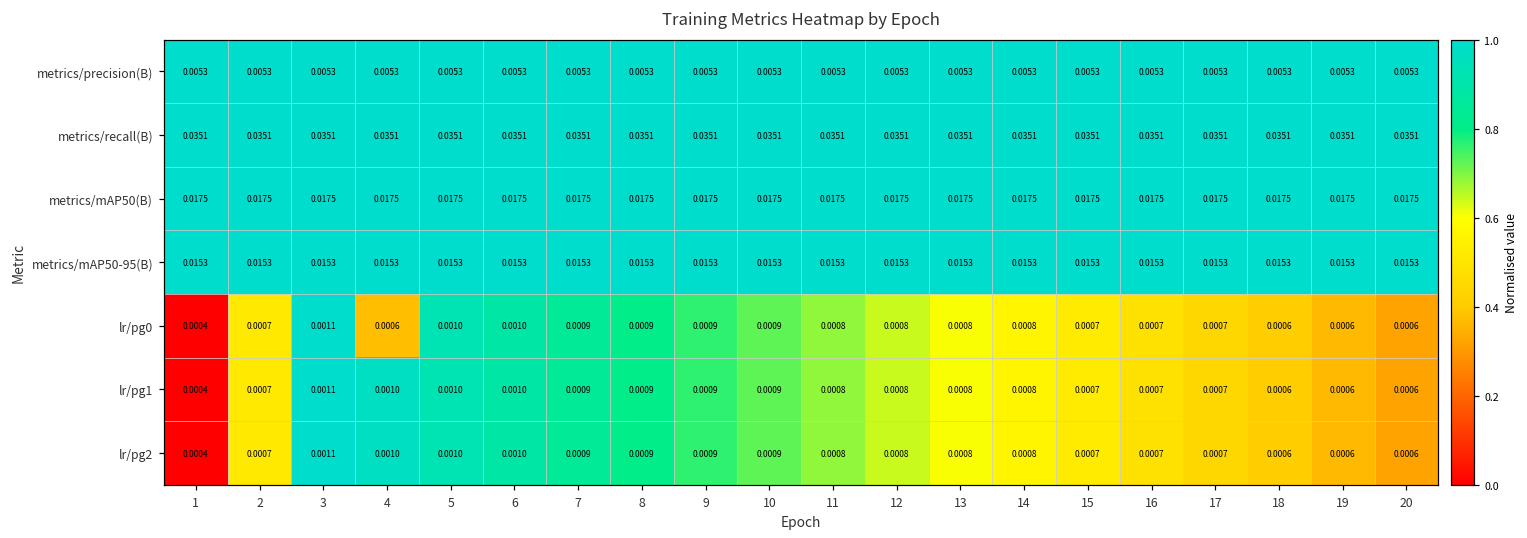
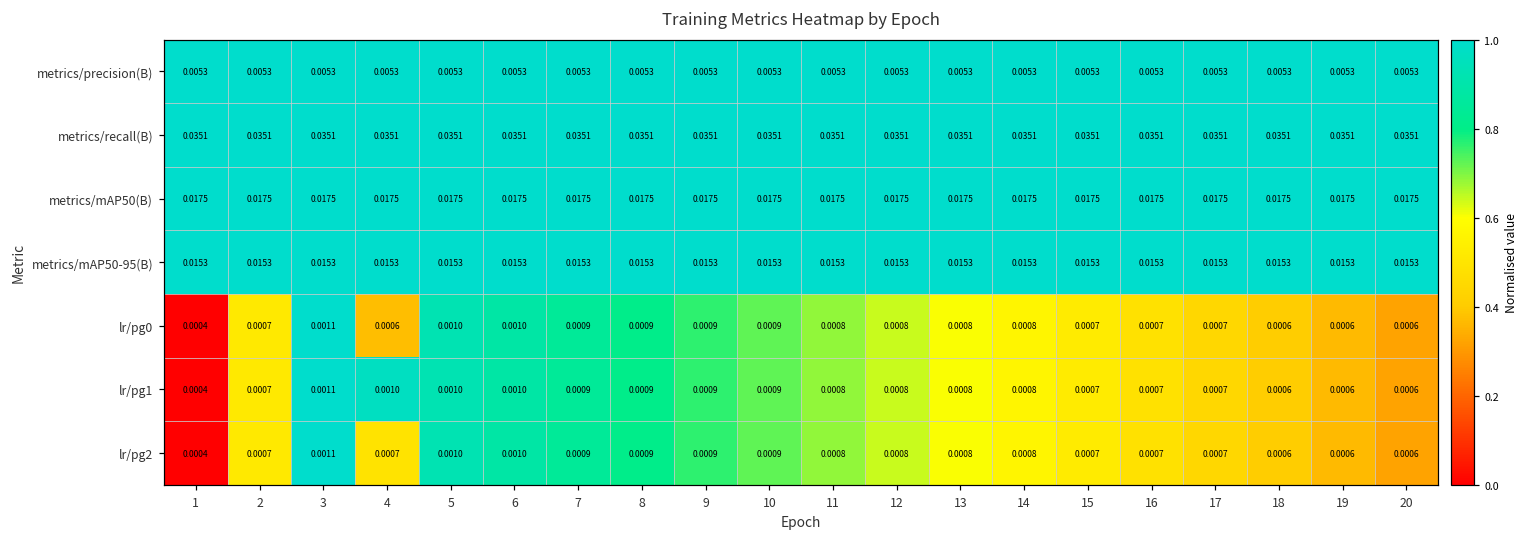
lr/pg2, 4: 0.0010 -> 0.0007
